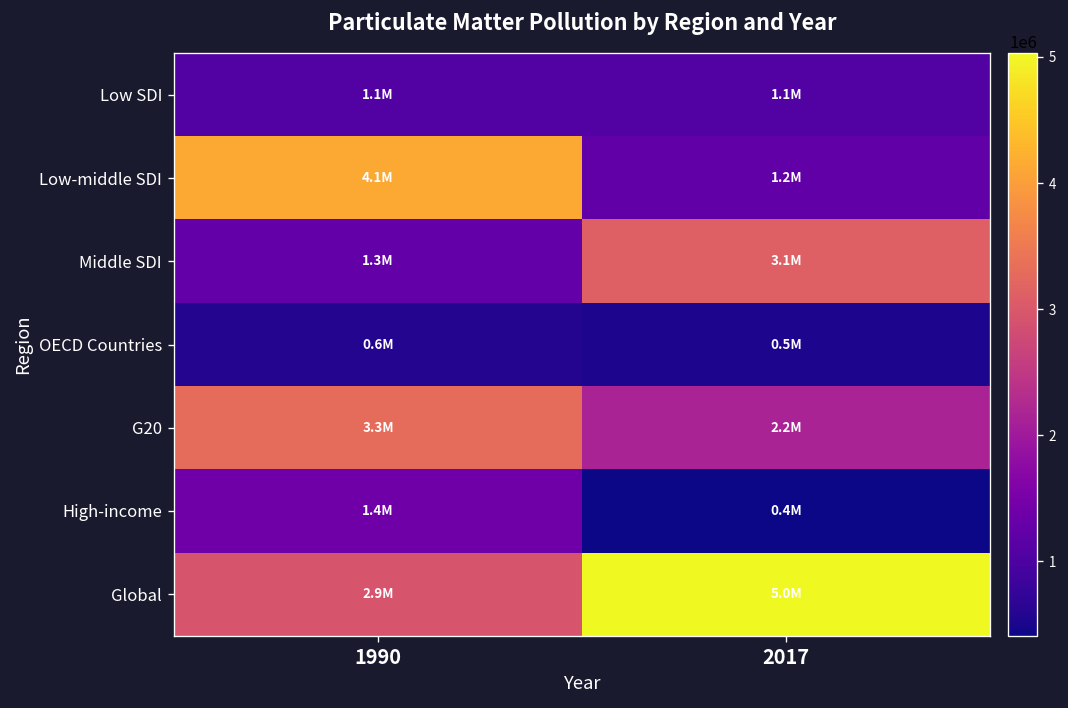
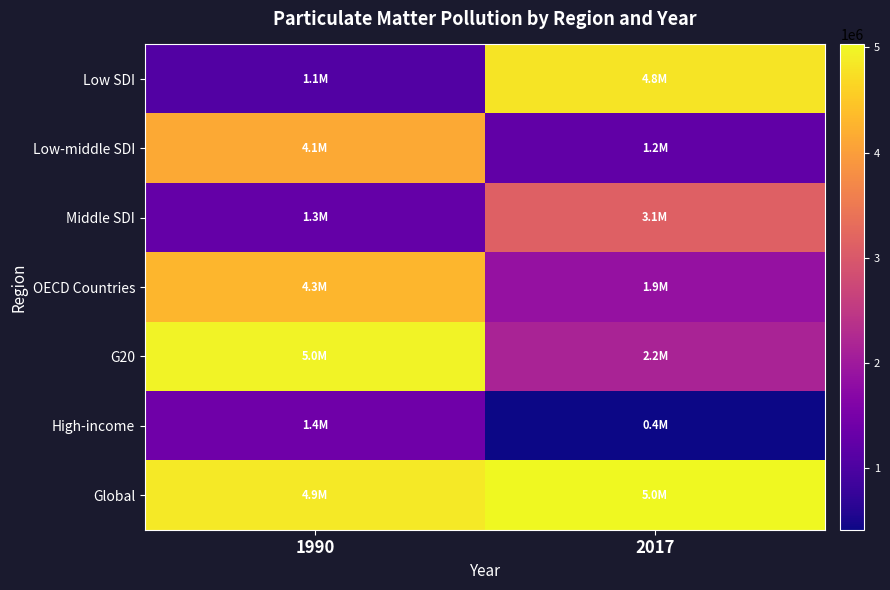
Low SDI, 2017: 1.1M -> 4.8M
OECD Countries, 1990: 0.6M -> 4.3M
OECD Countries, 2017: 0.5M -> 1.9M
G20, 1990: 3.3M -> 5.0M
Global, 1990: 2.9M -> 4.9M
